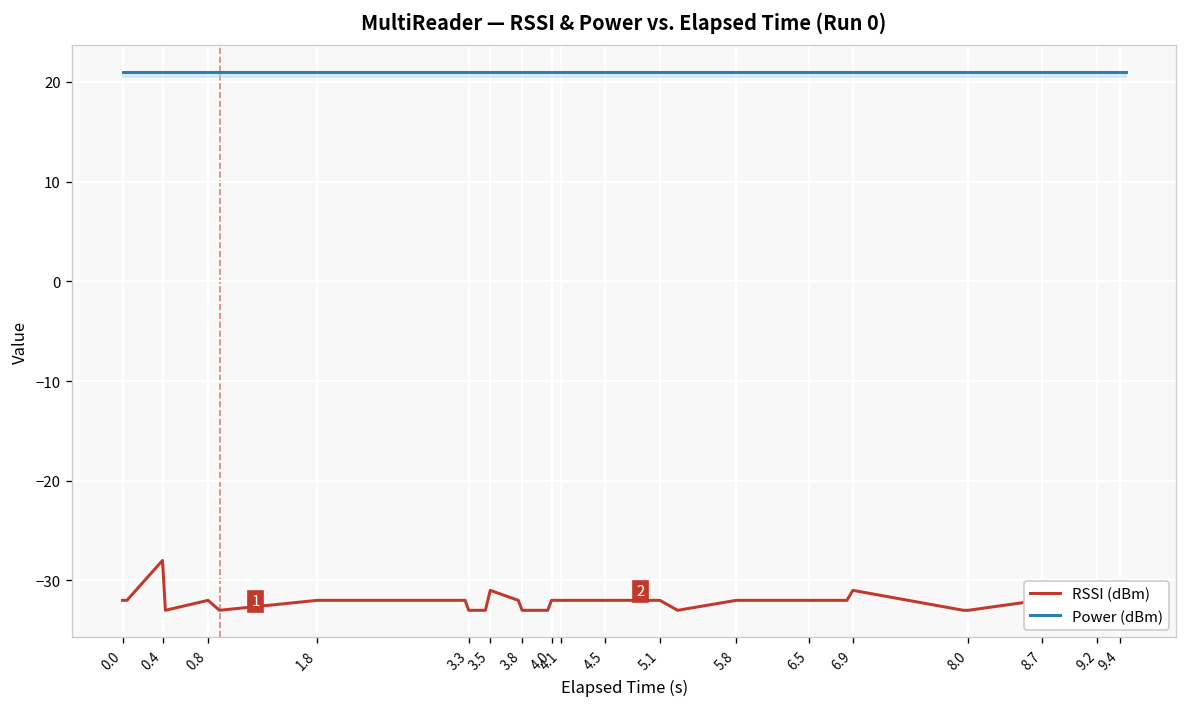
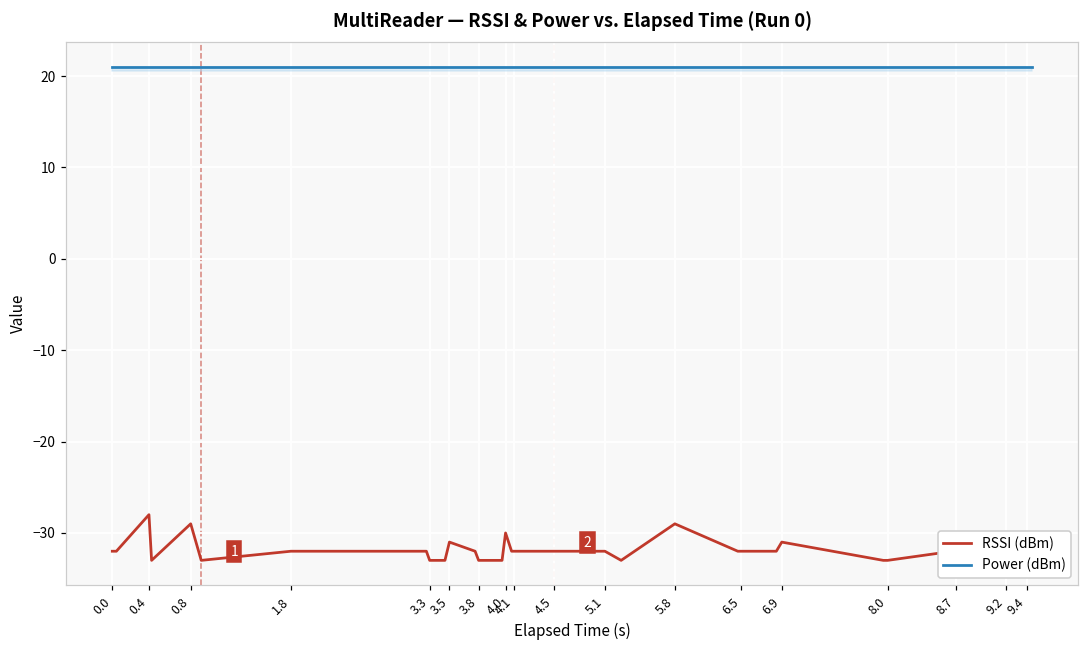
RSSI (dBm), 0.8: -32 -> -29
RSSI (dBm), 4.0: -32 -> -30
RSSI (dBm), 5.8: -32 -> -29
